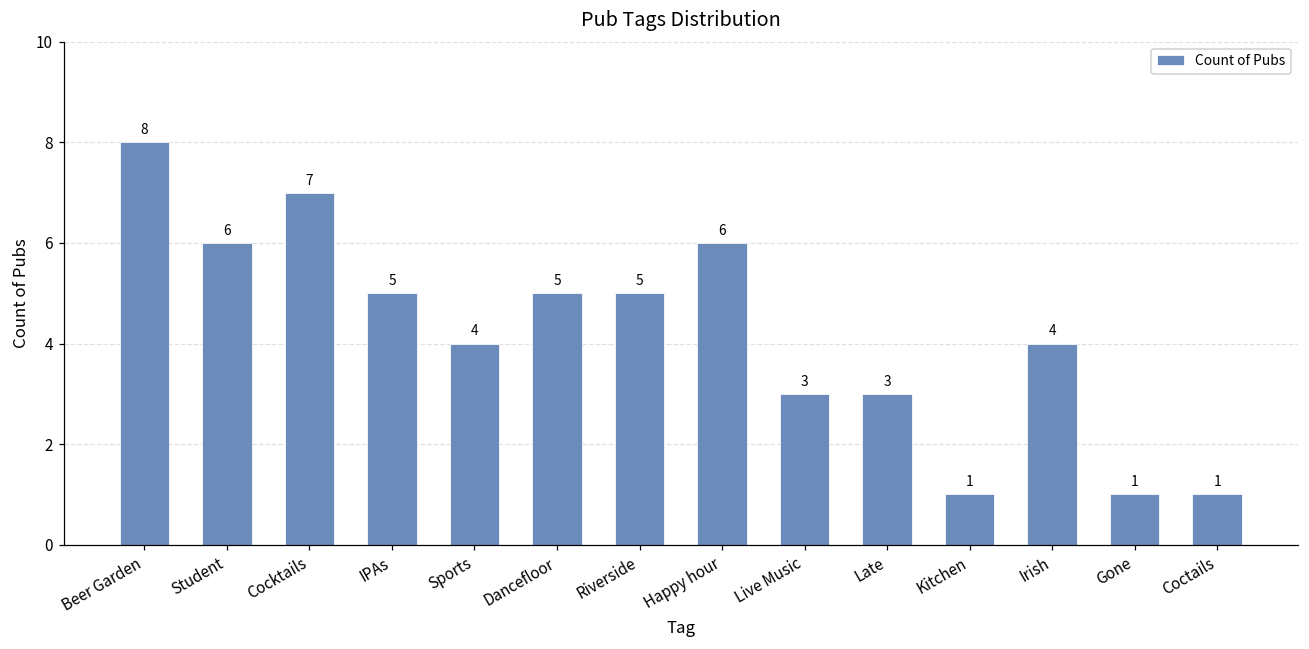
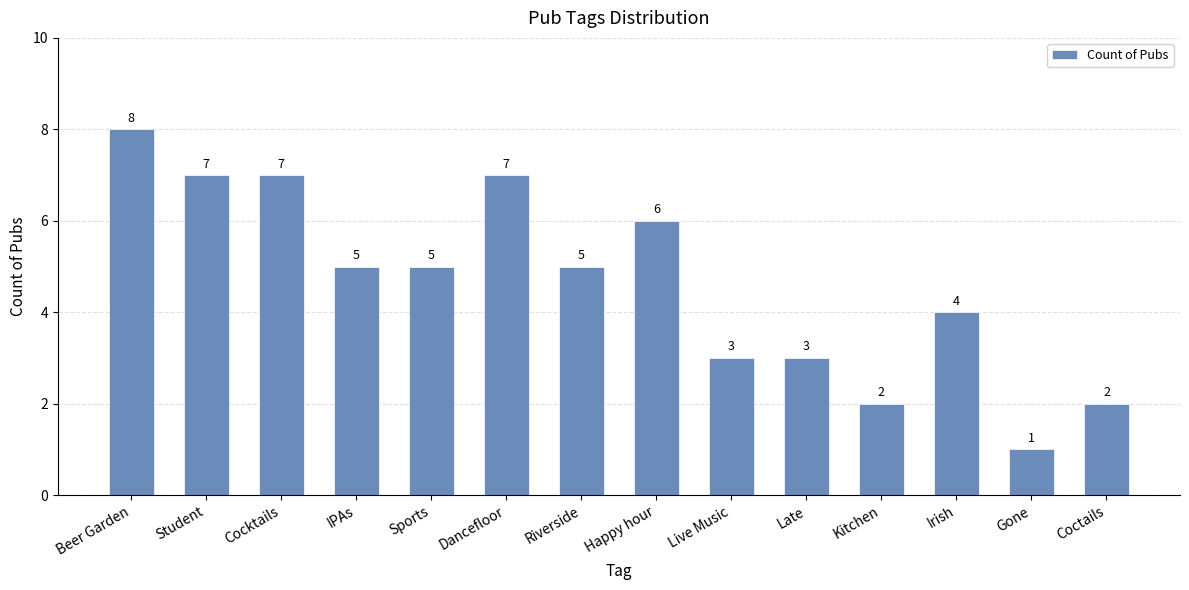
Student: 6 -> 7
Sports: 4 -> 5
Dancefloor: 5 -> 7
Kitchen: 1 -> 2
Coctails: 1 -> 2
